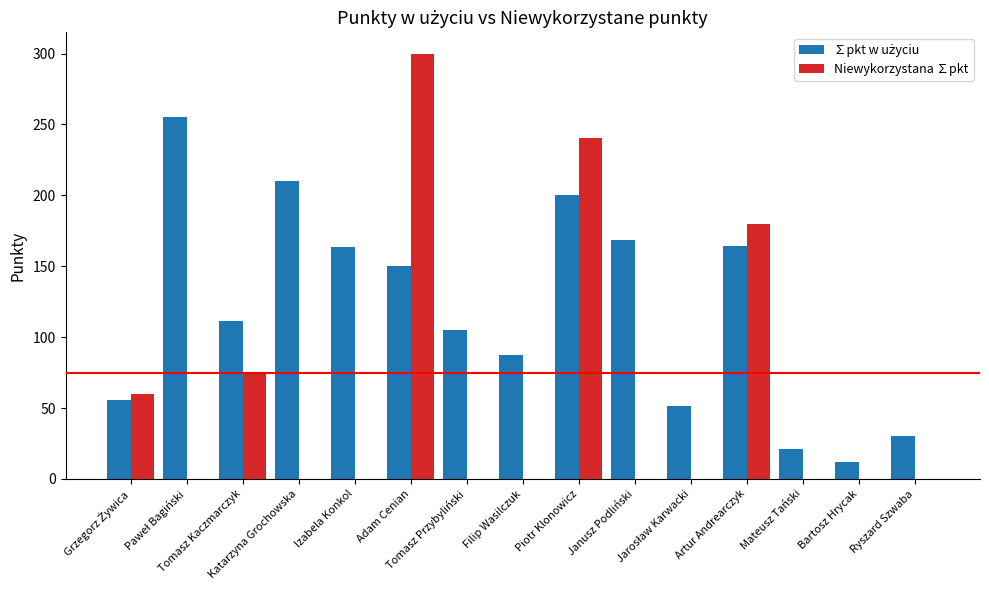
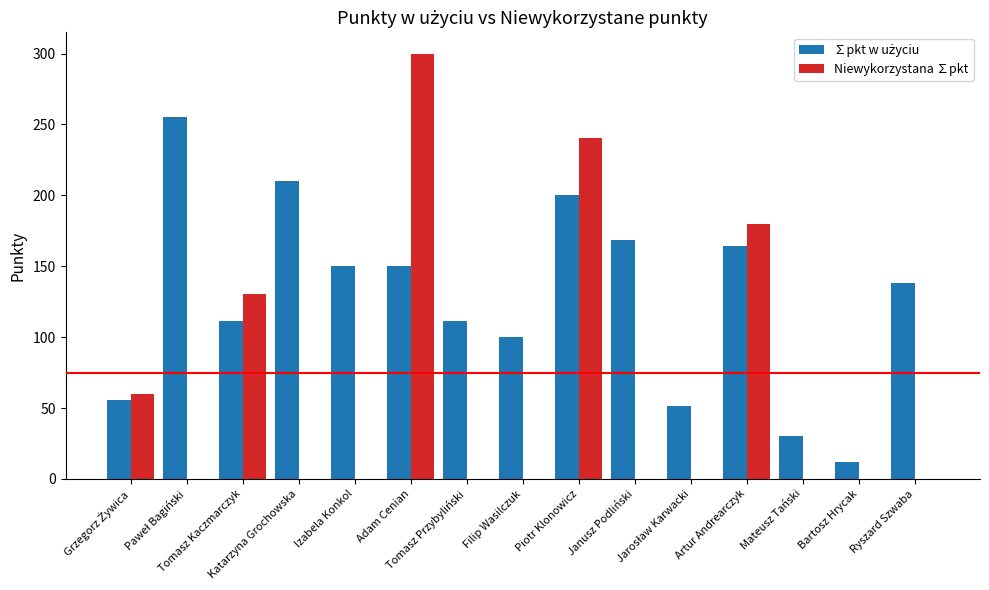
Niewykorzystana ∑pkt, Tomasz Kaczmarczyk: 75 -> 130
∑pkt w użyciu, Izabela Konkol: 164 -> 150
∑pkt w użyciu, Tomasz Przybyliński: 105 -> 111
∑pkt w użyciu, Filip Wasilczuk: 88 -> 100
∑pkt w użyciu, Mateusz Tański: 21 -> 30
∑pkt w użyciu, Ryszard Szwaba: 30 -> 138
